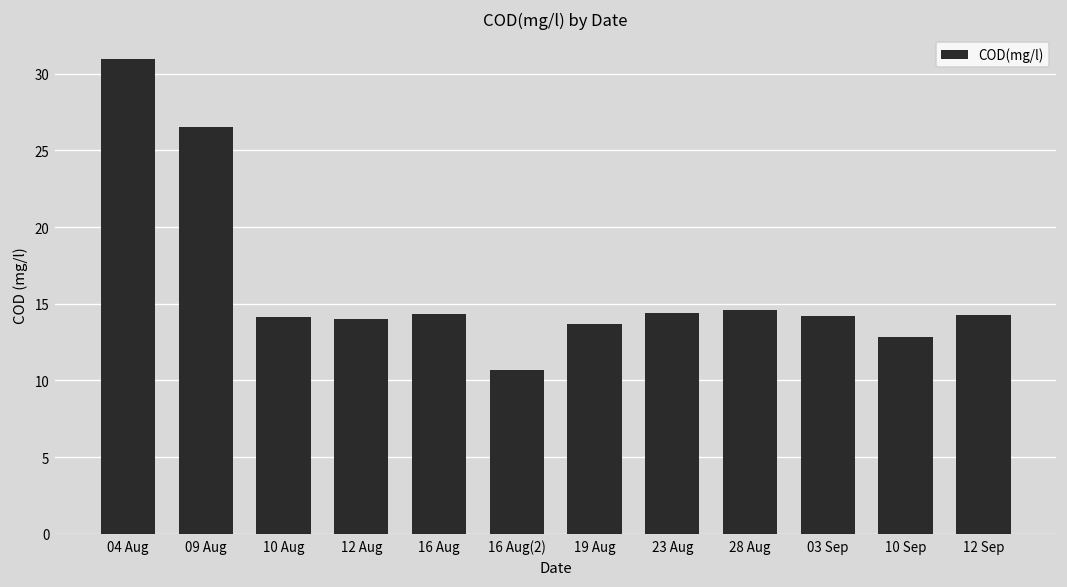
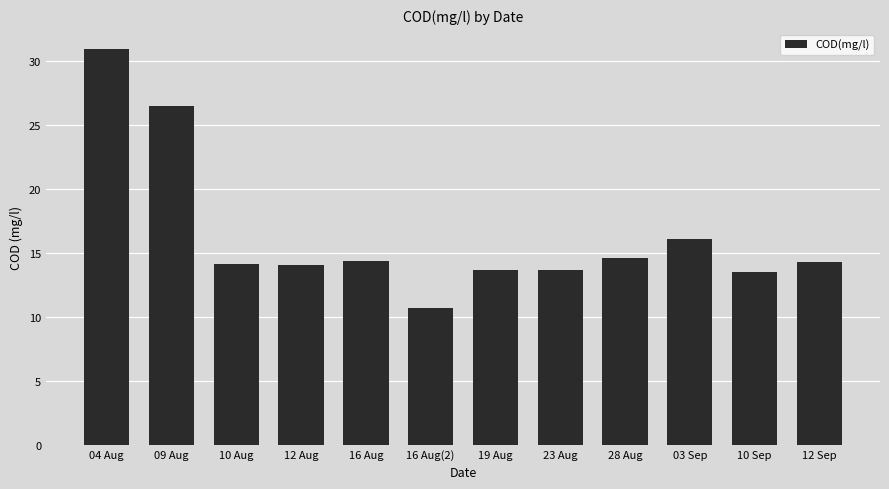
23 Aug: 14.4 -> 13.7
03 Sep: 14.2 -> 16.1
10 Sep: 12.8 -> 13.5
